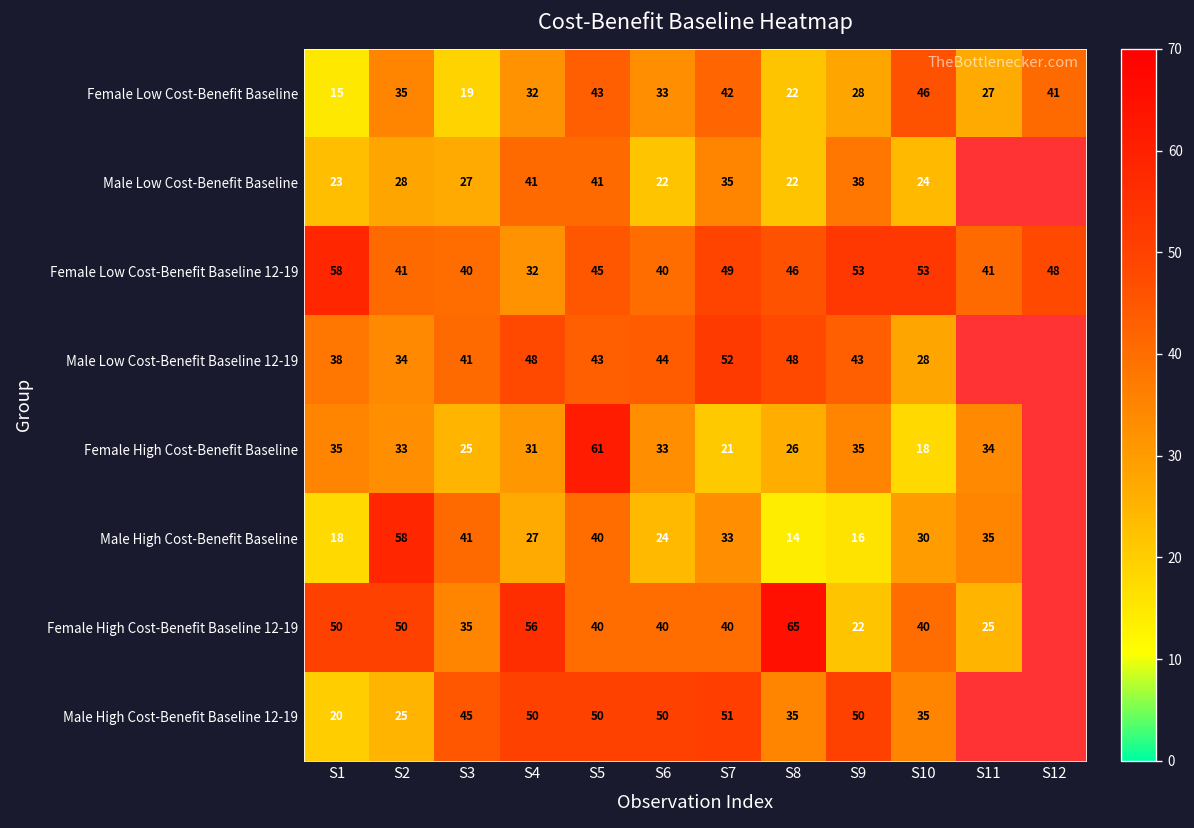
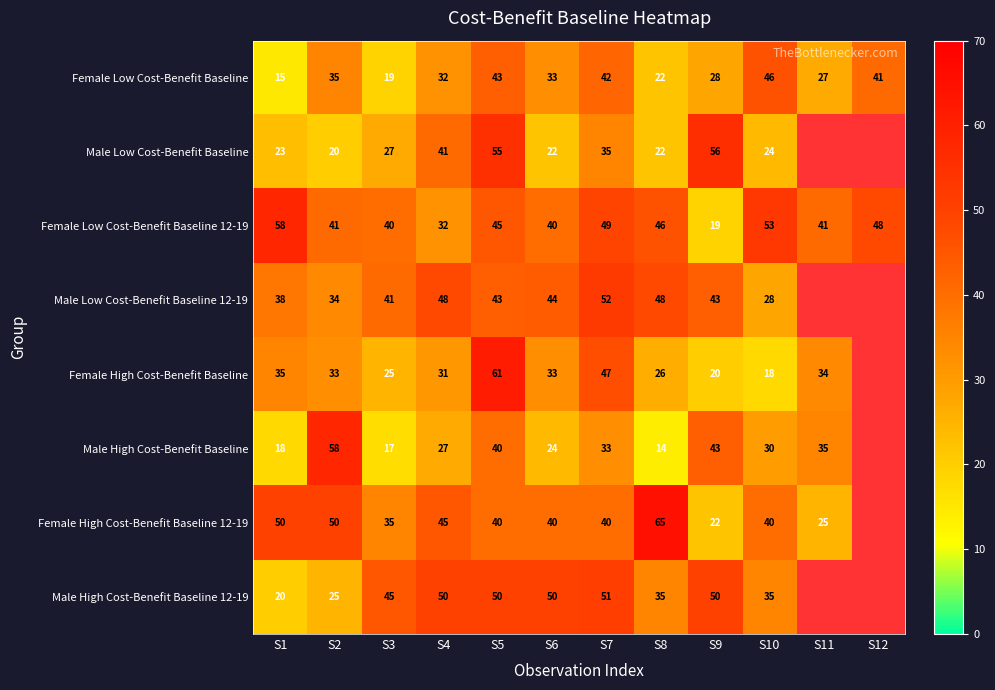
Male Low Cost-Benefit Baseline, S2: 28 -> 20
Male Low Cost-Benefit Baseline, S5: 41 -> 55
Male Low Cost-Benefit Baseline, S9: 38 -> 56
Female Low Cost-Benefit Baseline 12-19, S9: 53 -> 19
Female High Cost-Benefit Baseline, S7: 21 -> 47
Female High Cost-Benefit Baseline, S9: 35 -> 20
Male High Cost-Benefit Baseline, S3: 41 -> 17
Male High Cost-Benefit Baseline, S9: 16 -> 43
Female High Cost-Benefit Baseline 12-19, S4: 56 -> 45
